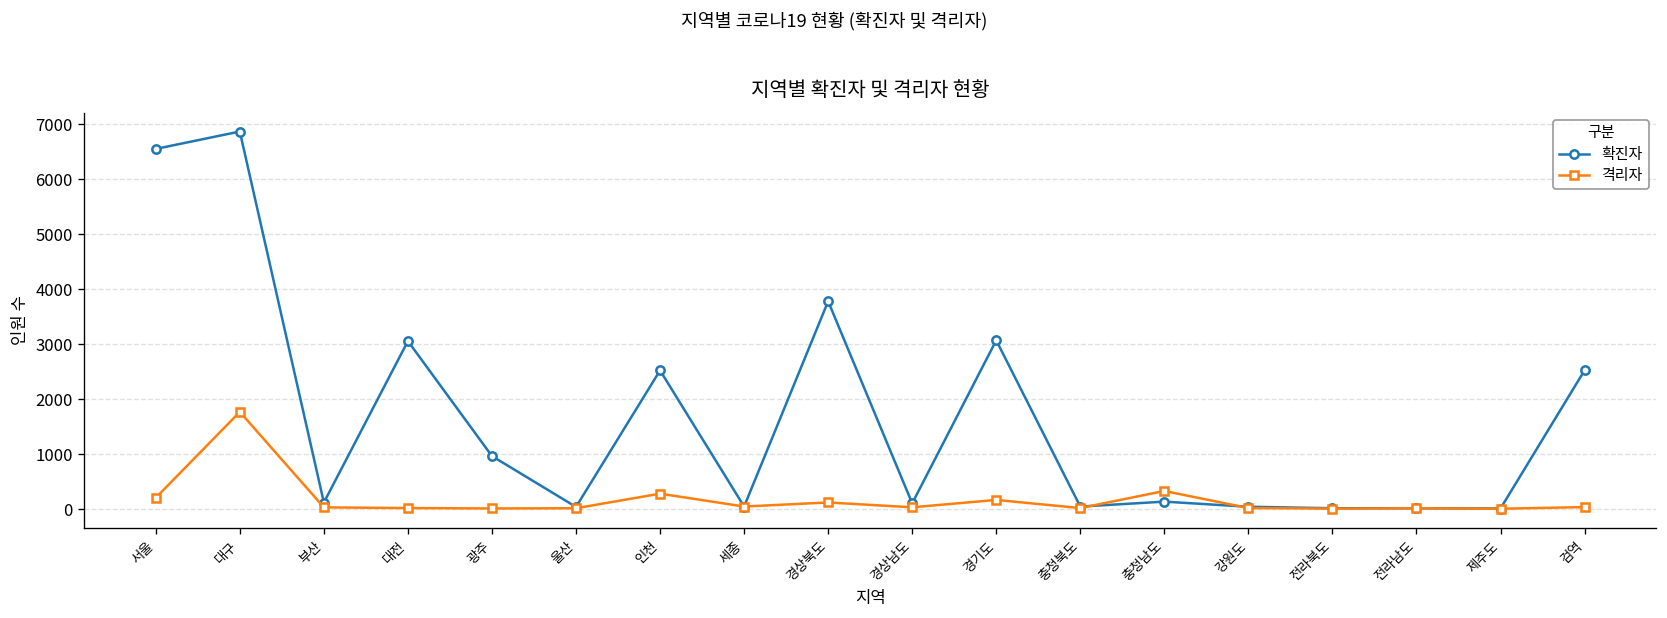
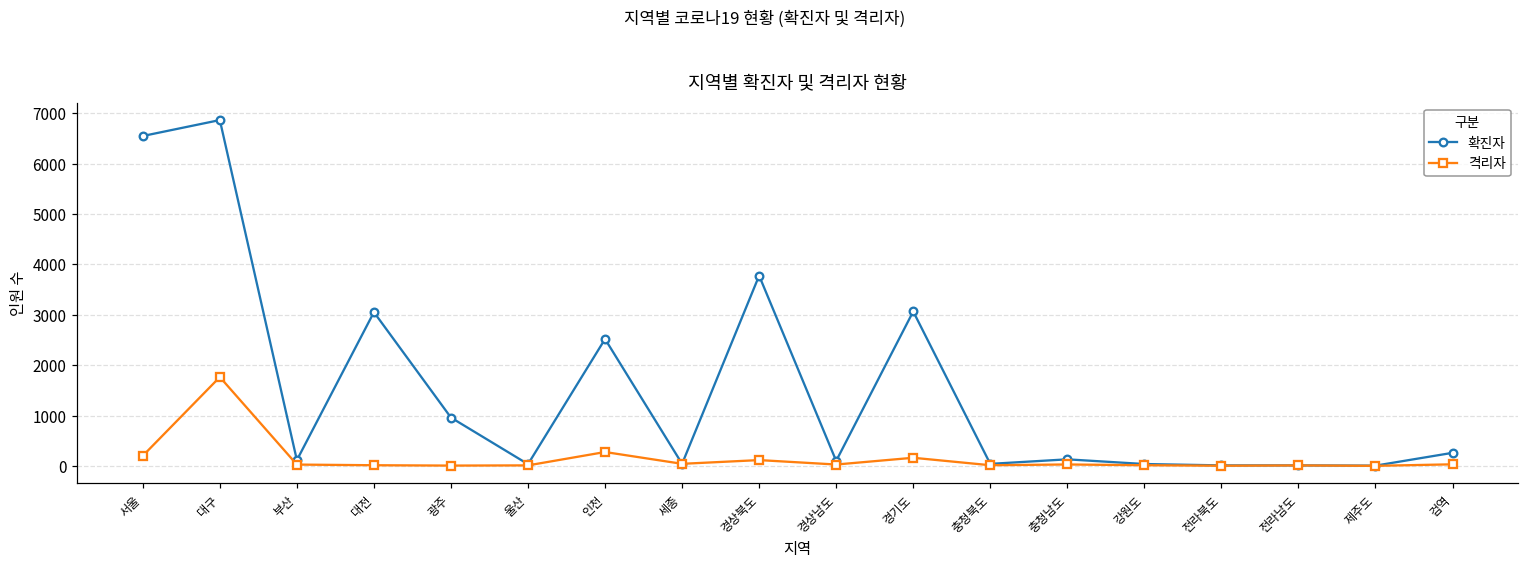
격리자, 충청남도: 300 -> 0
확진자, 검역: 2500 -> 300
